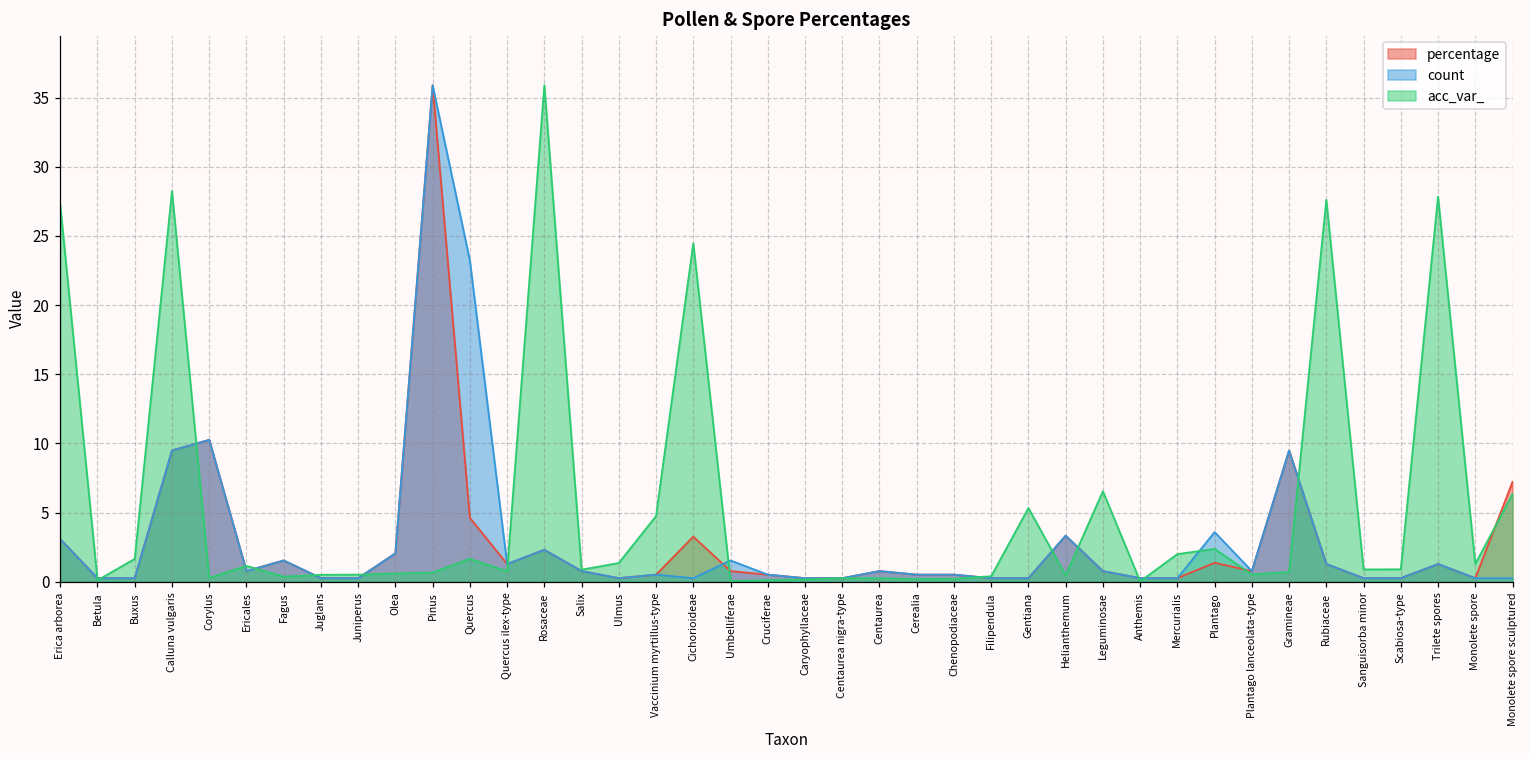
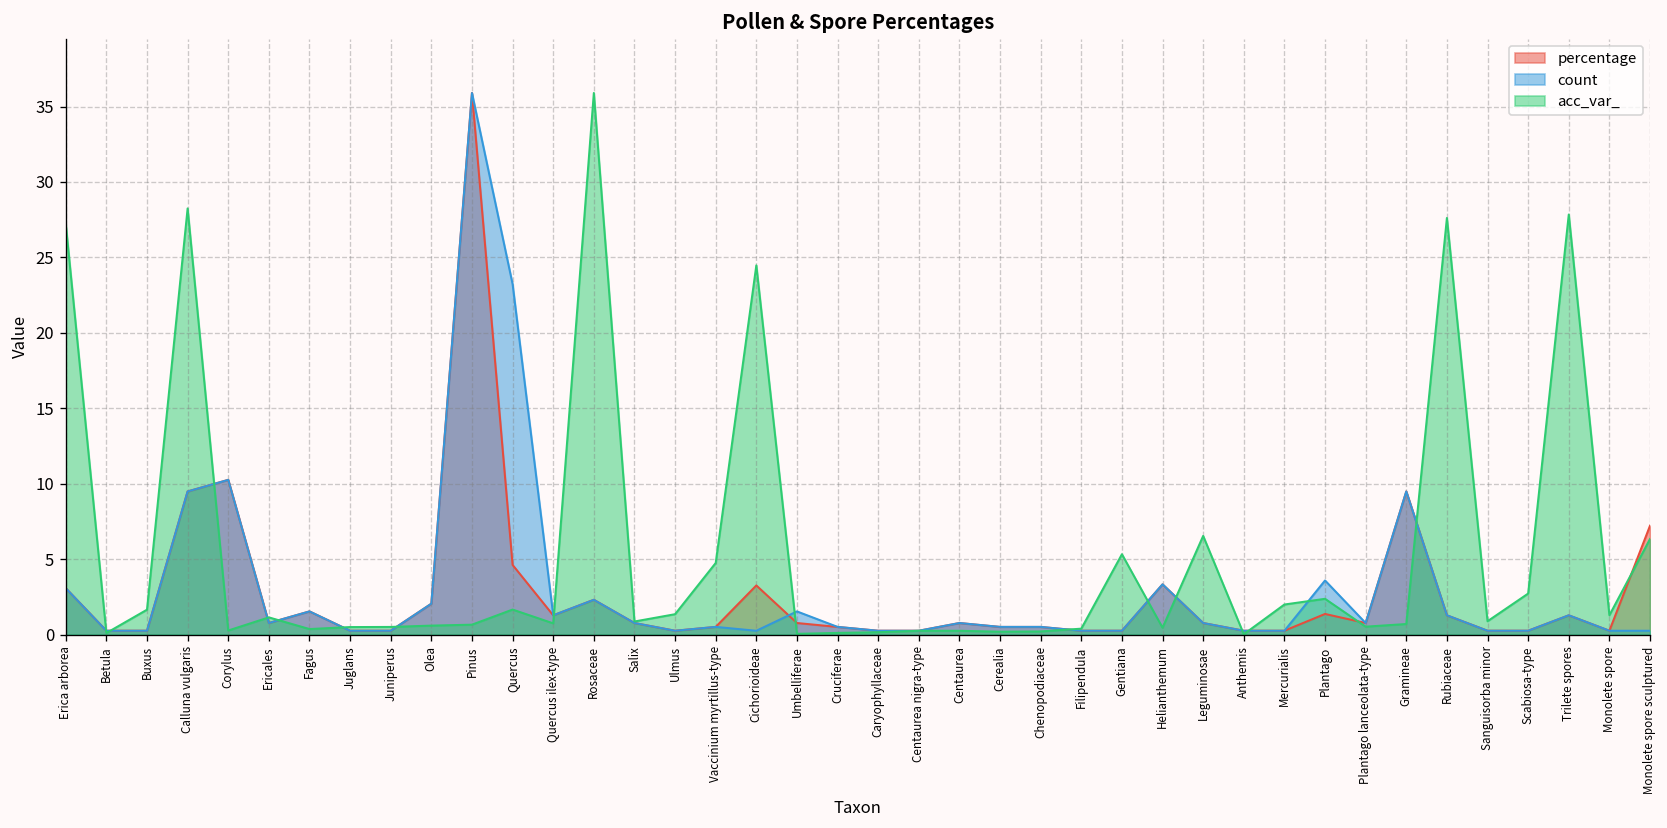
acc_var_, Scabiosa-type: 0.9 -> 2.7
